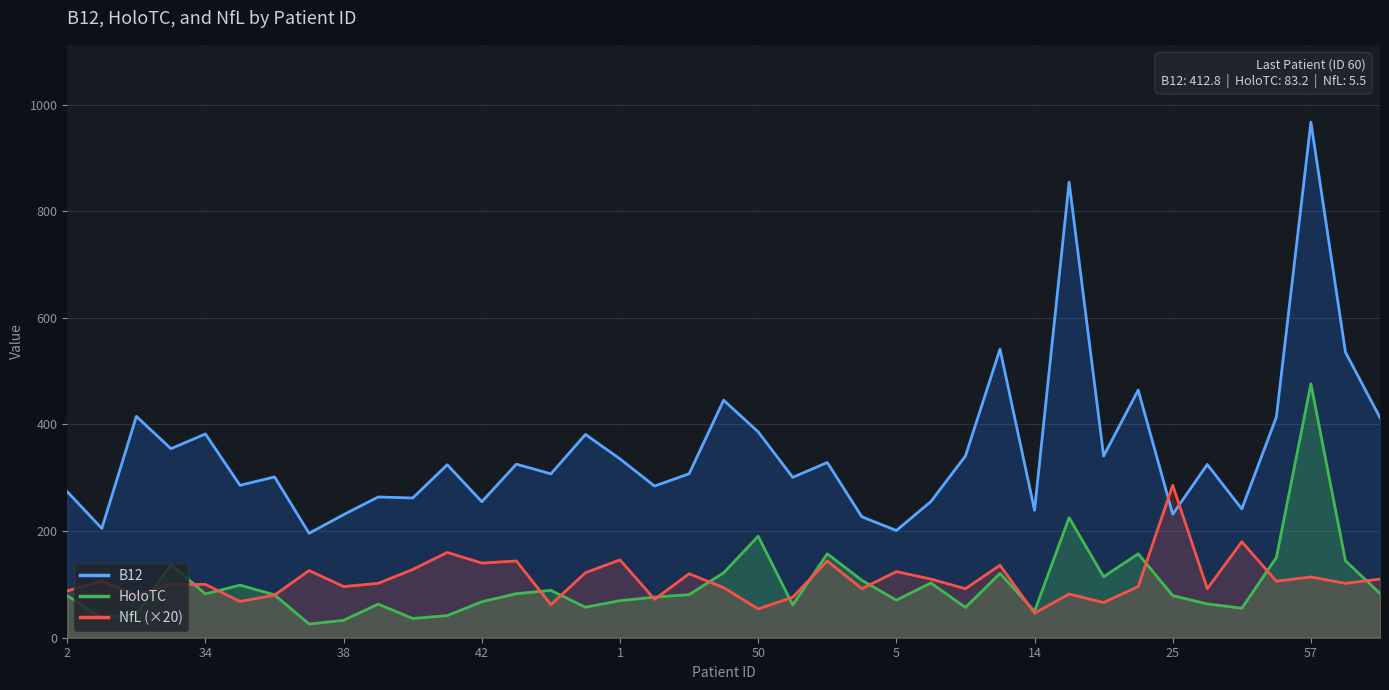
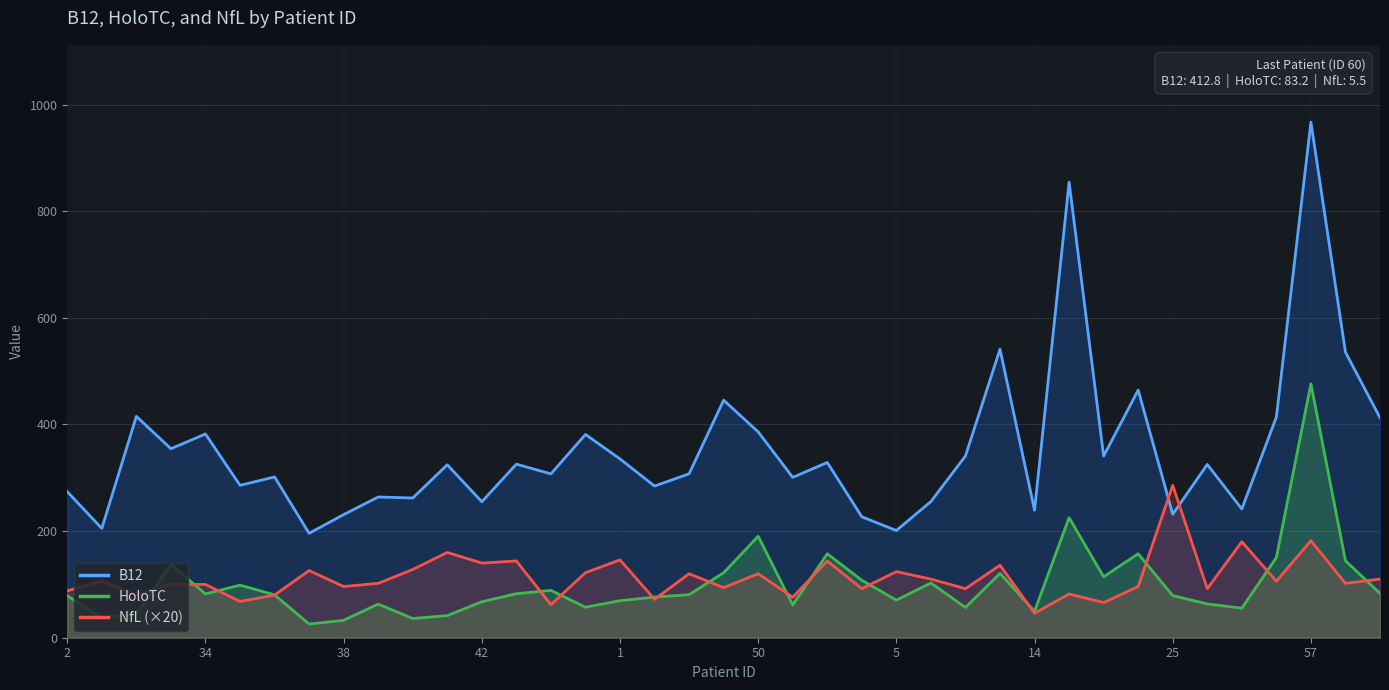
NfL (×20), 50: 50 -> 120
NfL (×20), 57: 110 -> 180
